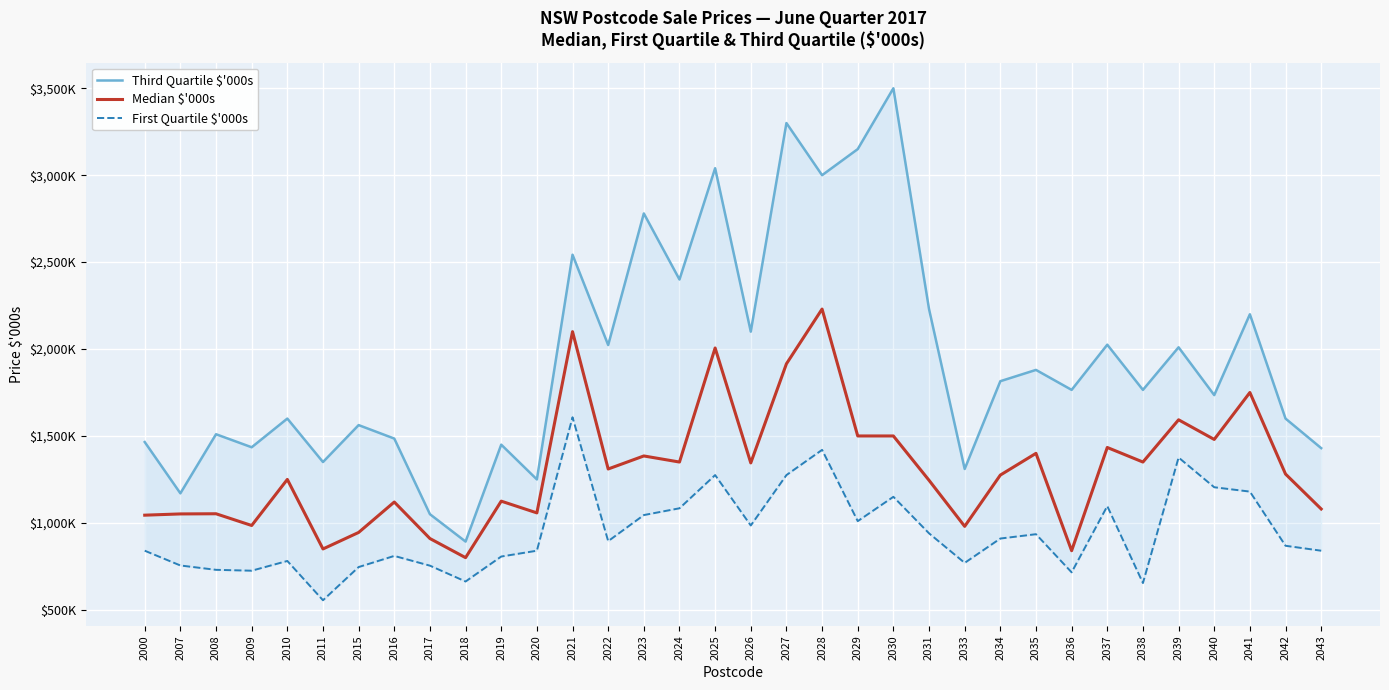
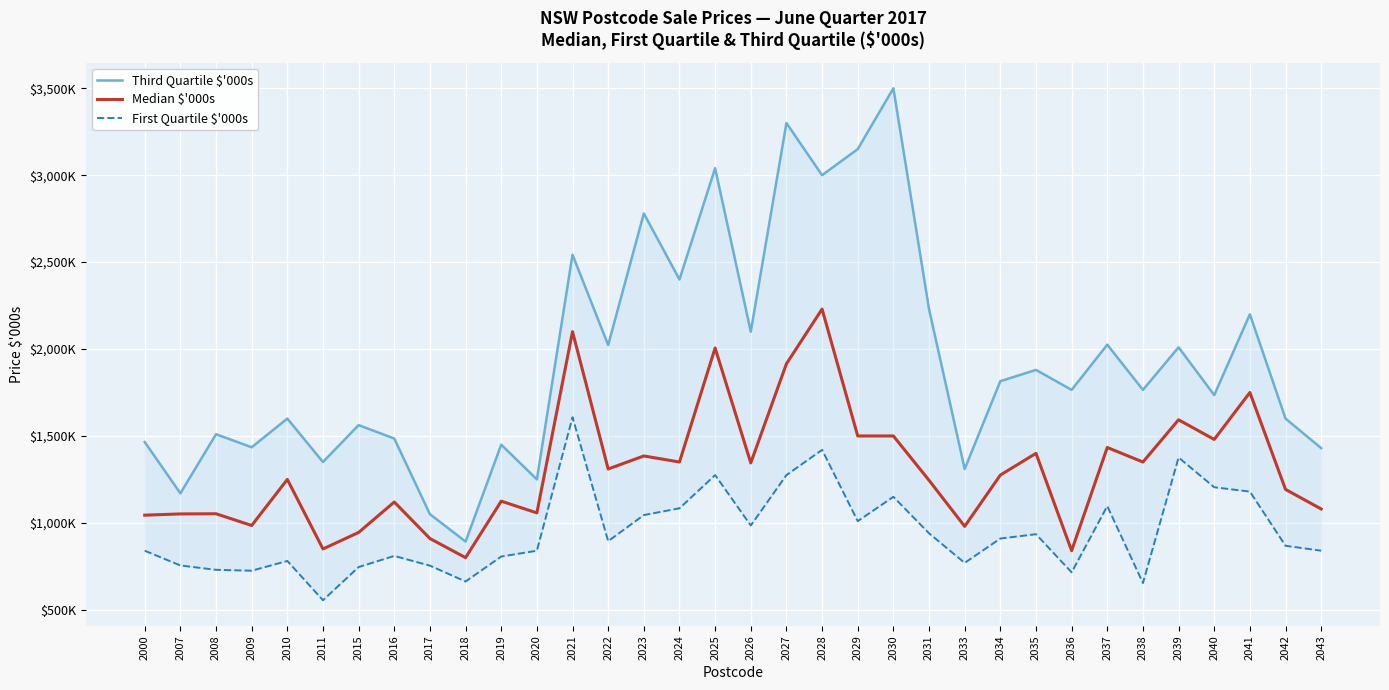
Median $'000s, 2042: $1,280,000 -> $1,190,000
